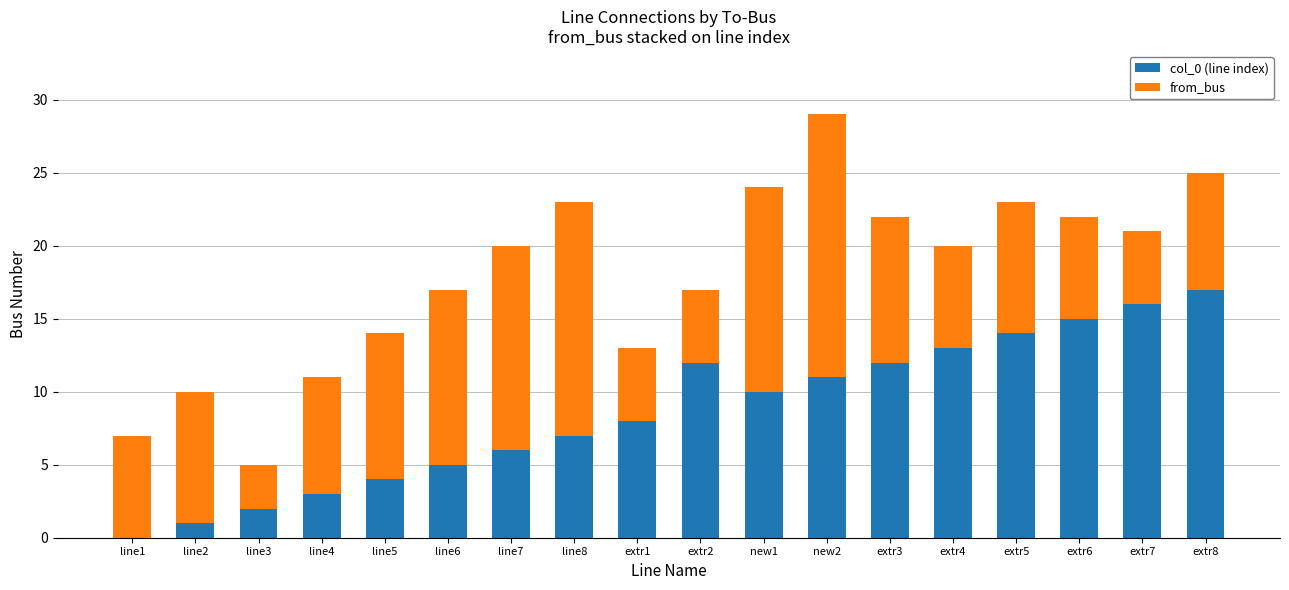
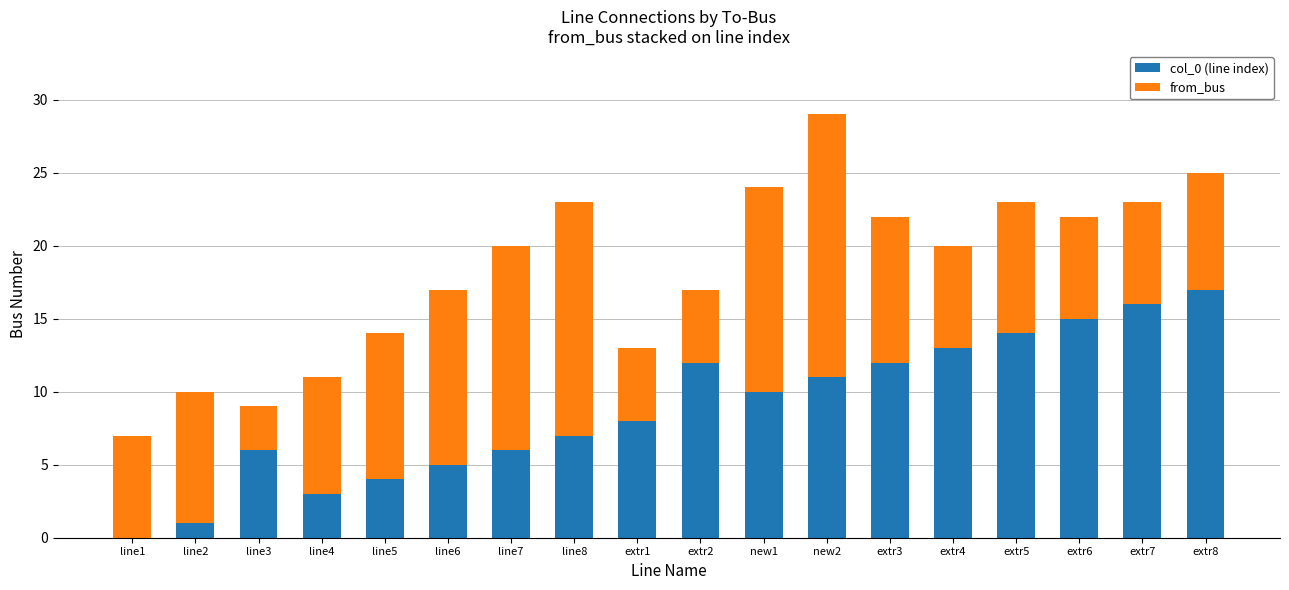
col_0 (line index), line3: 2 -> 6
from_bus, extr7: 5 -> 7
